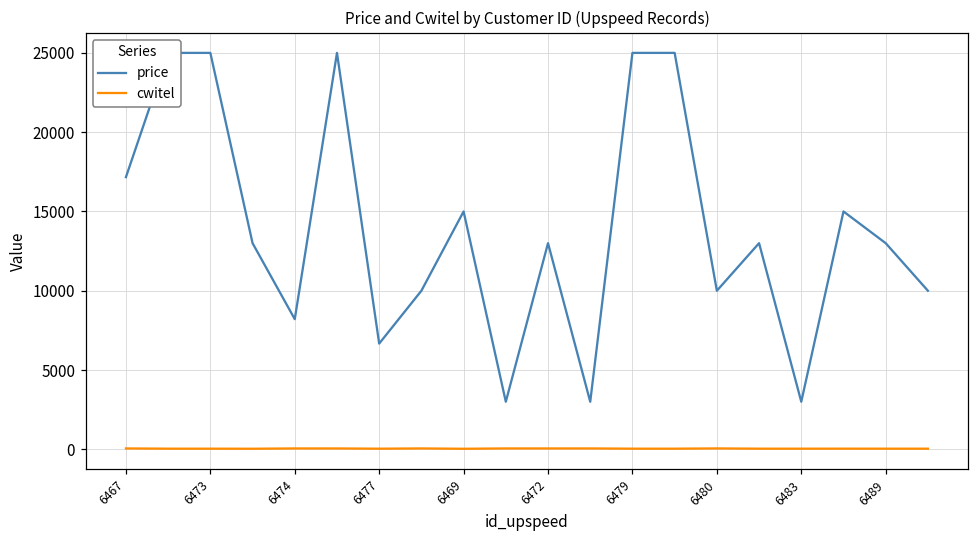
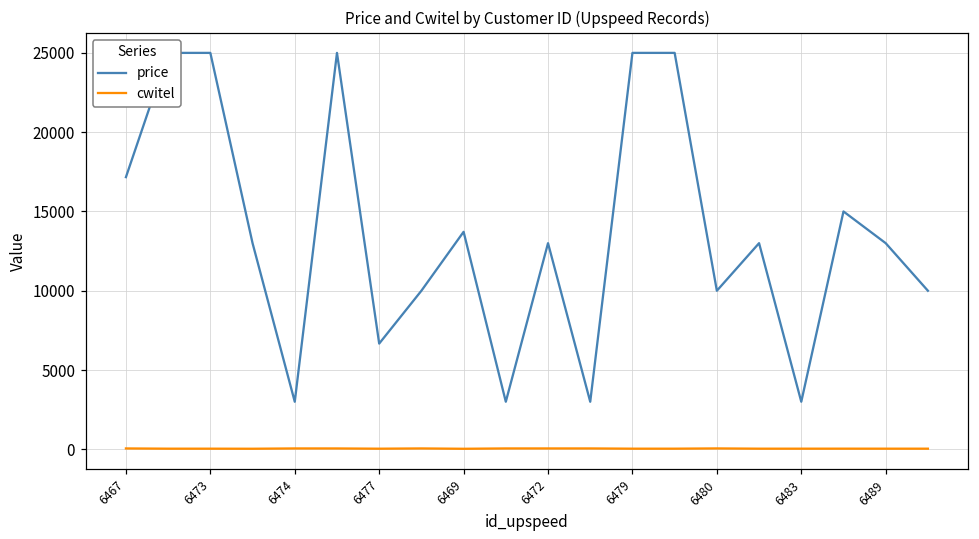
price, 6474: 8200 -> 3000
price, 6469: 15000 -> 13700
